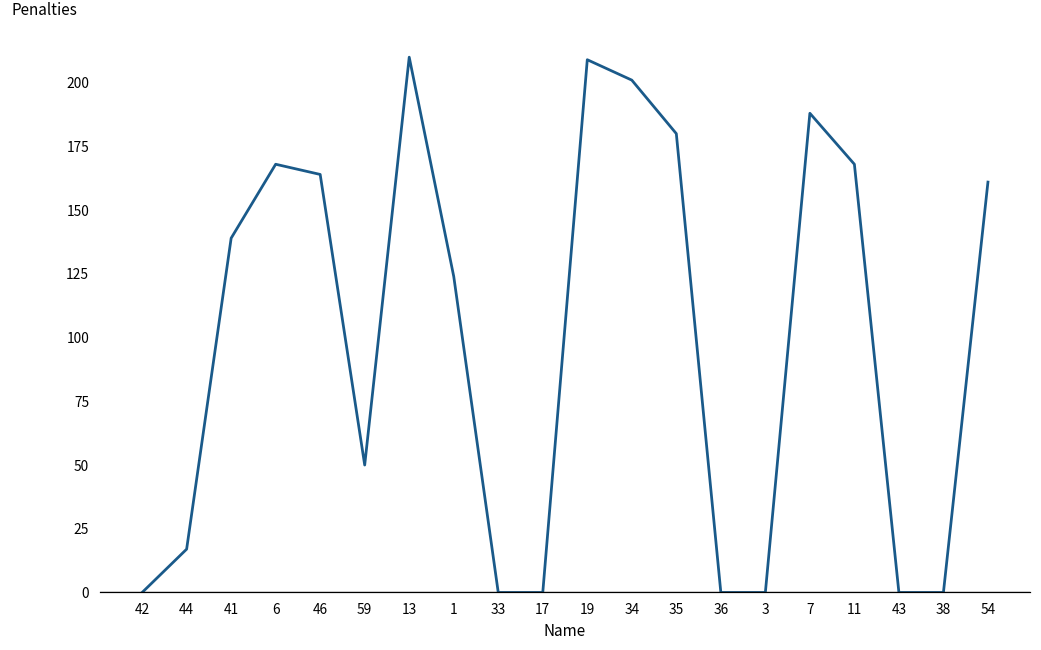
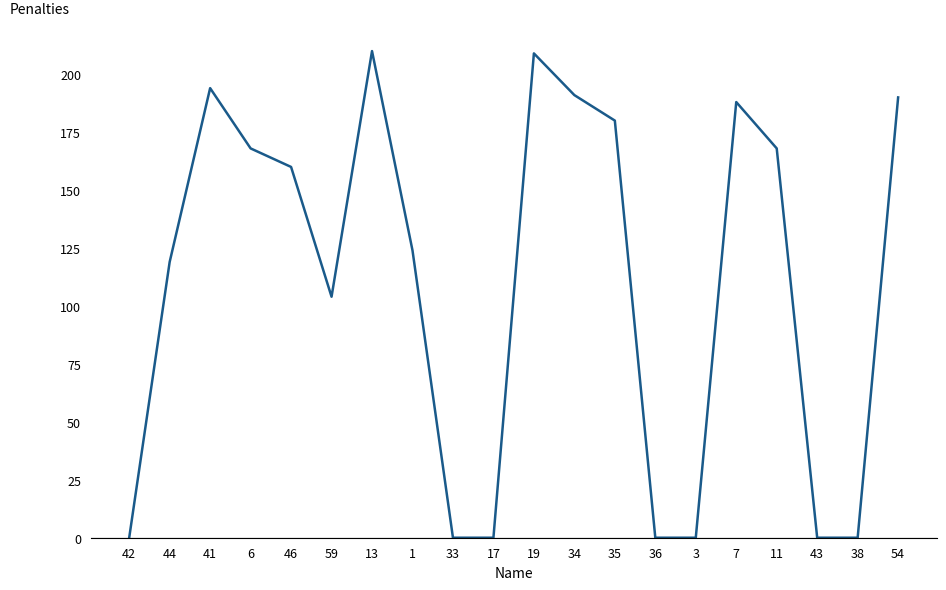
44: 17 -> 119
41: 139 -> 194
46: 164 -> 160
59: 50 -> 104
34: 201 -> 191
54: 161 -> 190
